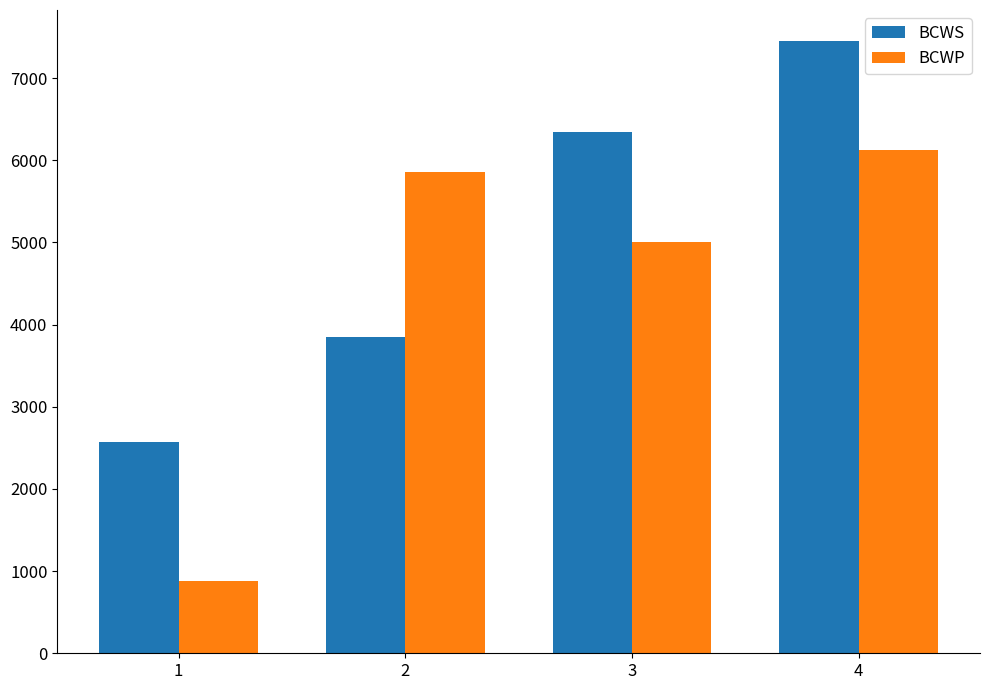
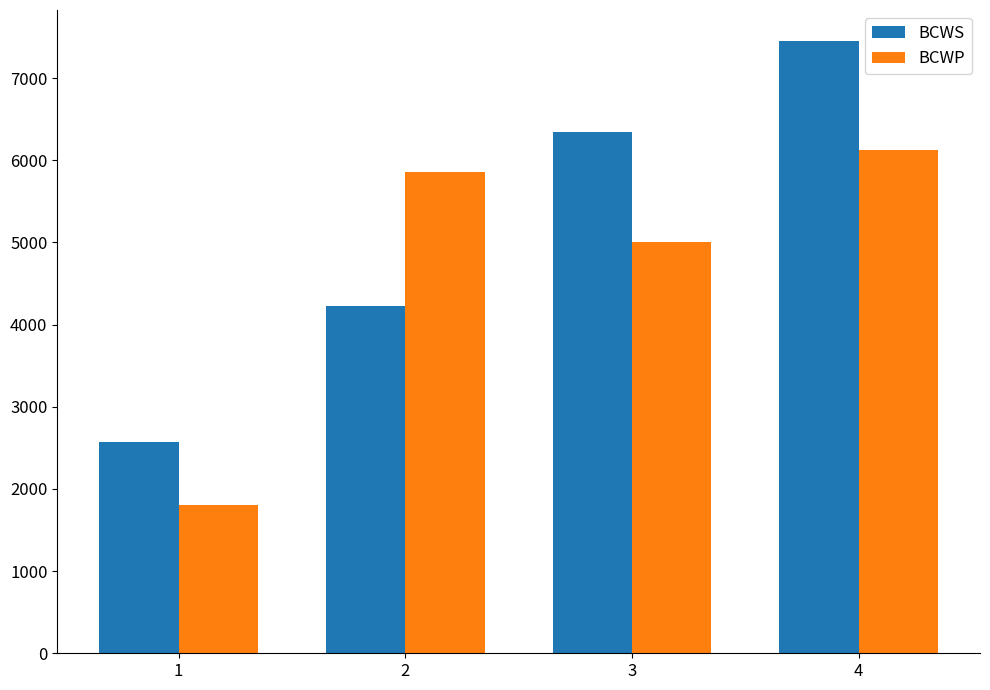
BCWP, 1: 900 -> 1800
BCWS, 2: 3800 -> 4200
